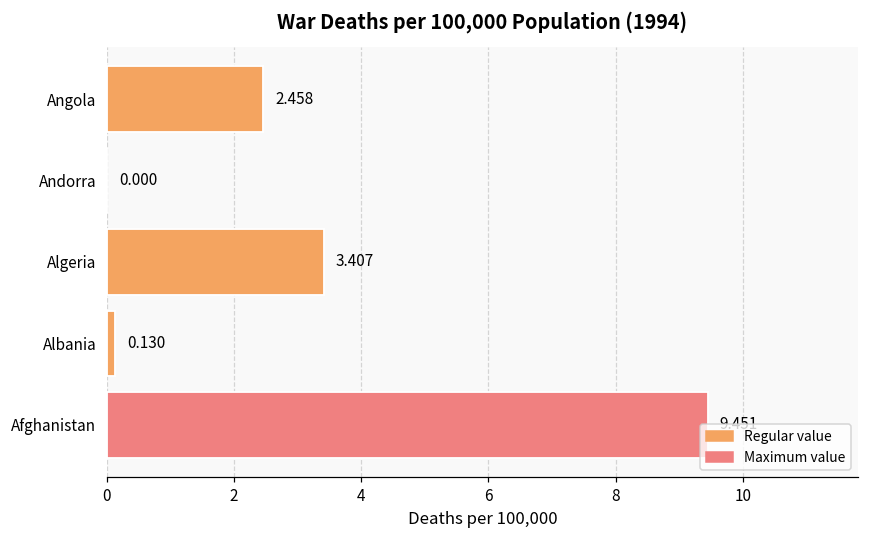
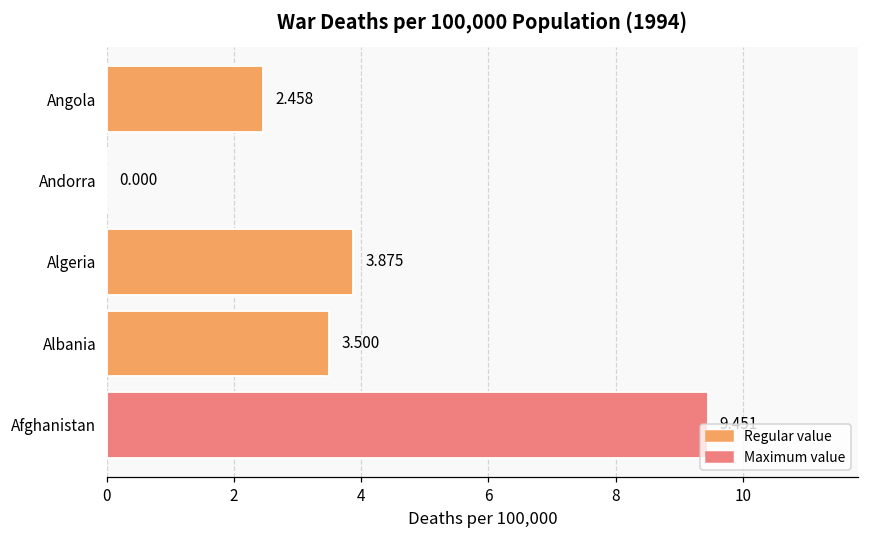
Algeria: 3.407 -> 3.875
Albania: 0.130 -> 3.500
